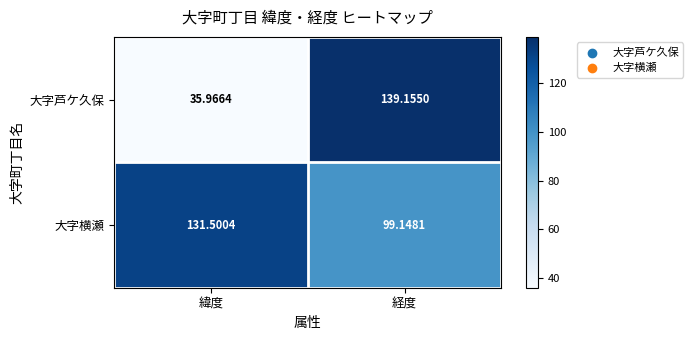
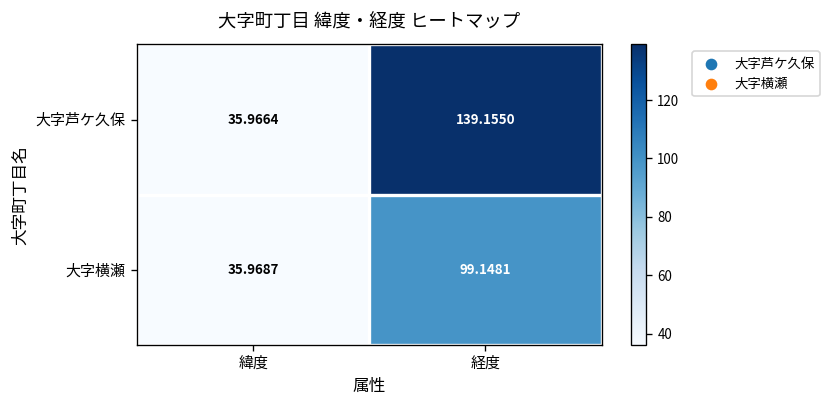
大字横瀬, 緯度: 131.5004 -> 35.9687
